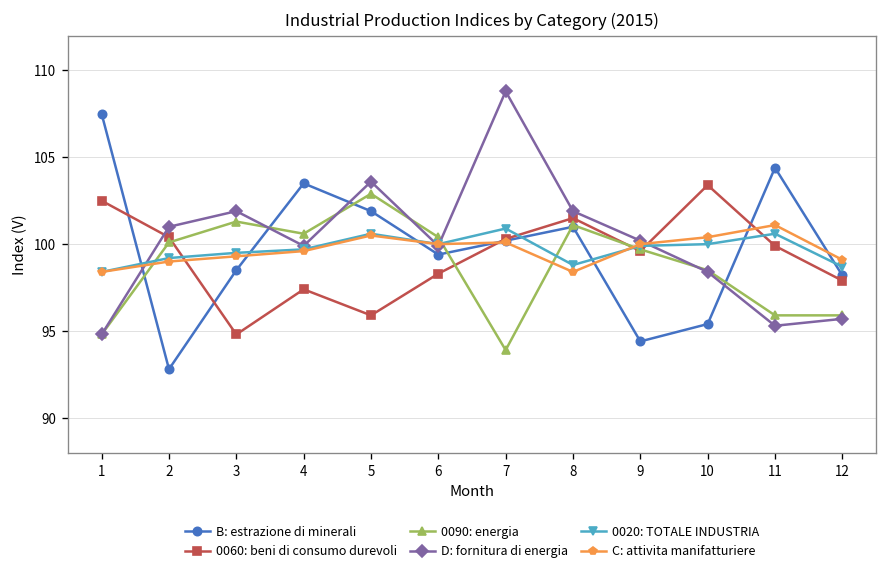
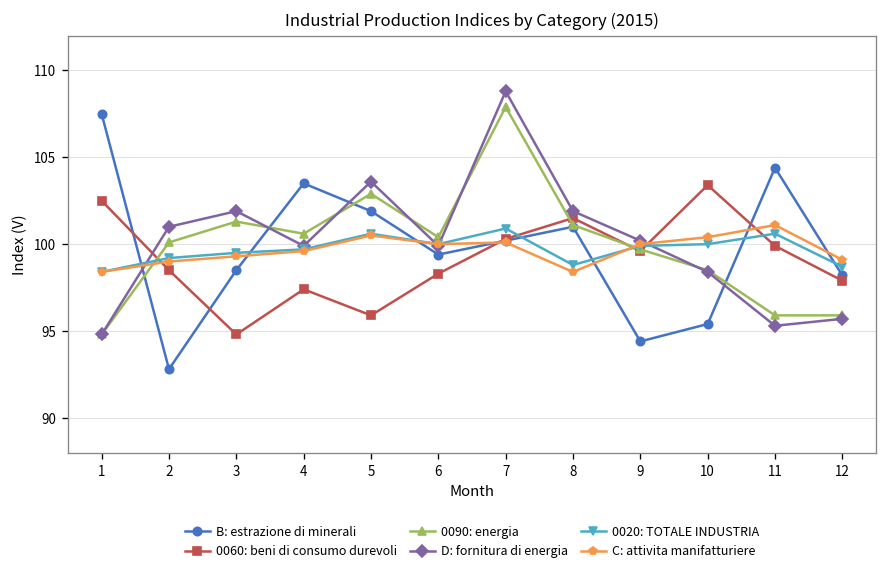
0060: beni di consumo durevoli, 2: 100.4 -> 98.5
0090: energia, 7: 93.9 -> 107.9
